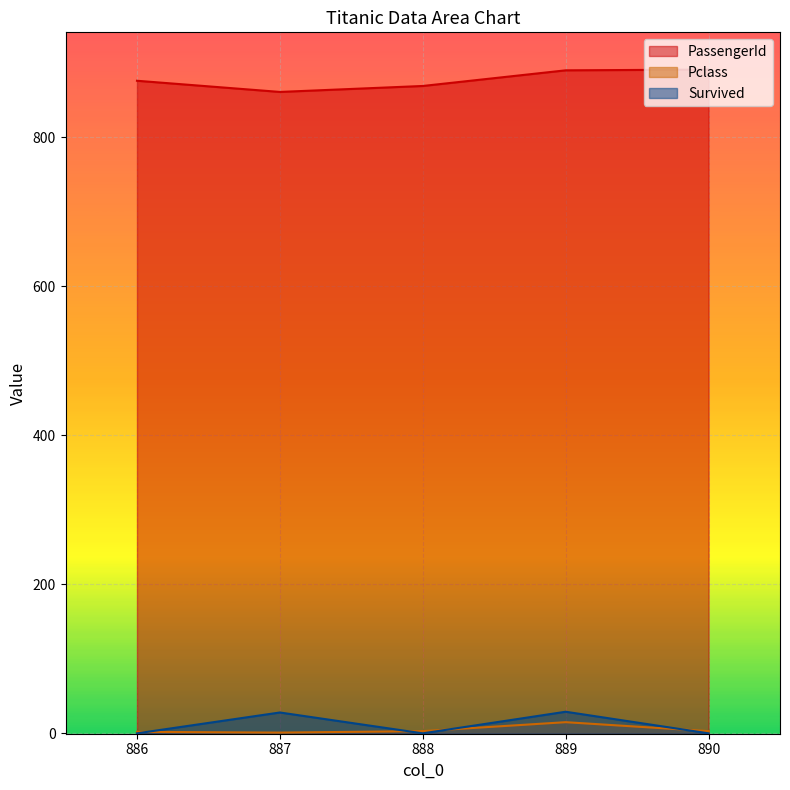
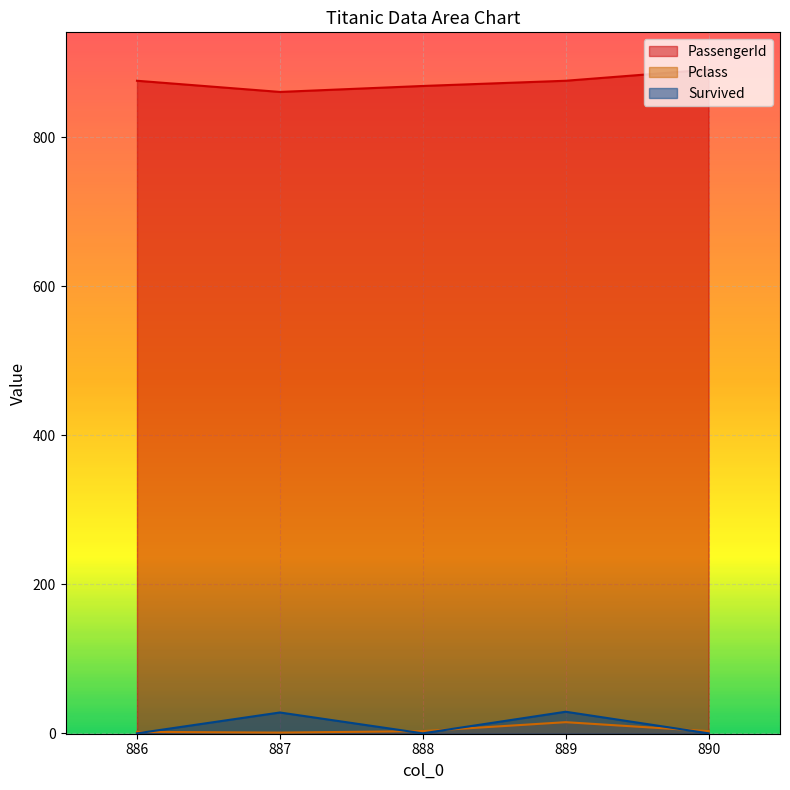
PassengerId, 889: 890 -> 880
